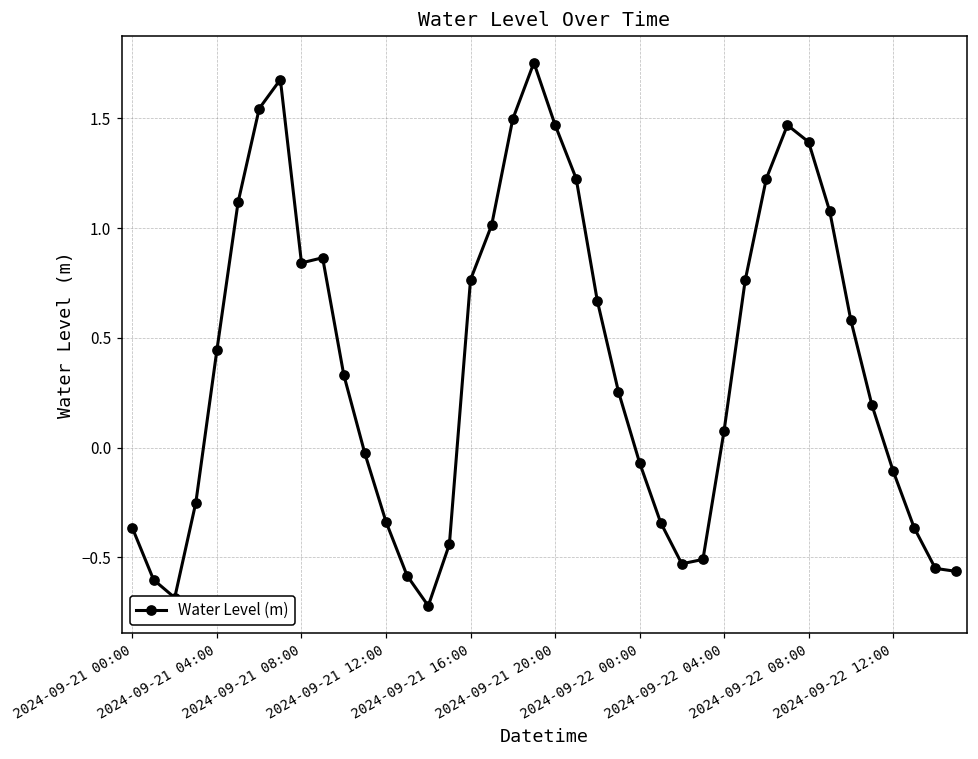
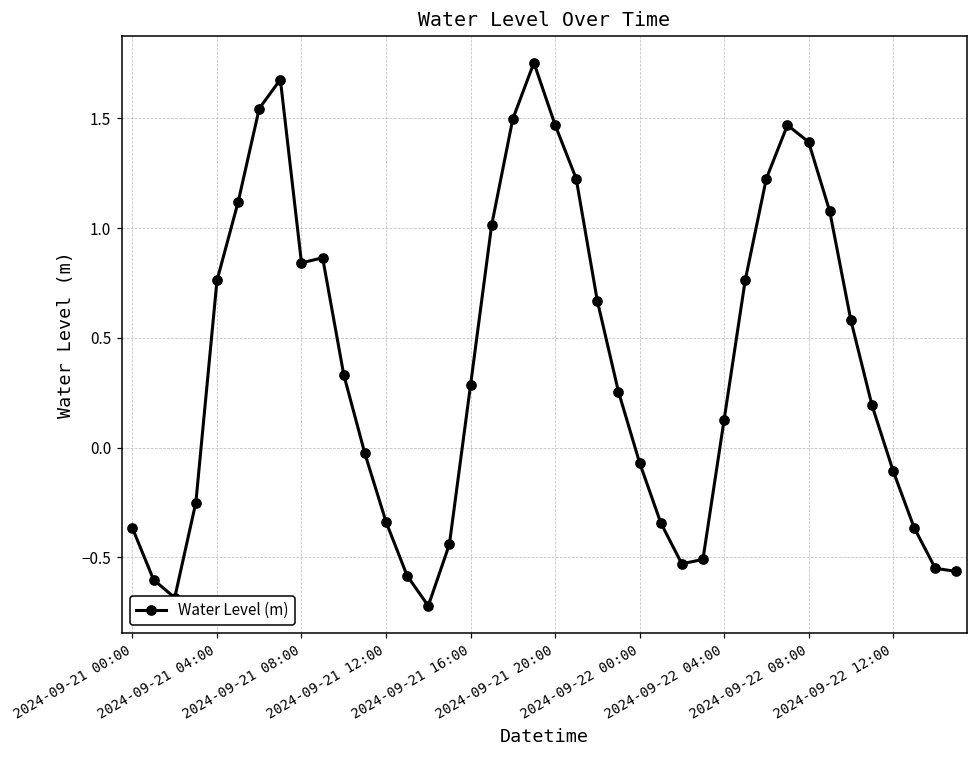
2024-09-21 04:00: 0.45 -> 0.76
2024-09-21 16:00: 0.77 -> 0.28
2024-09-22 04:00: 0.08 -> 0.12
